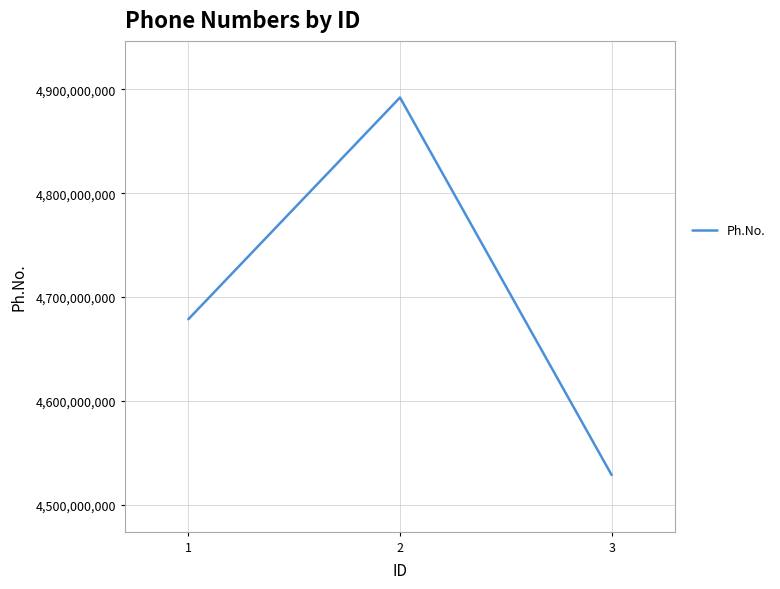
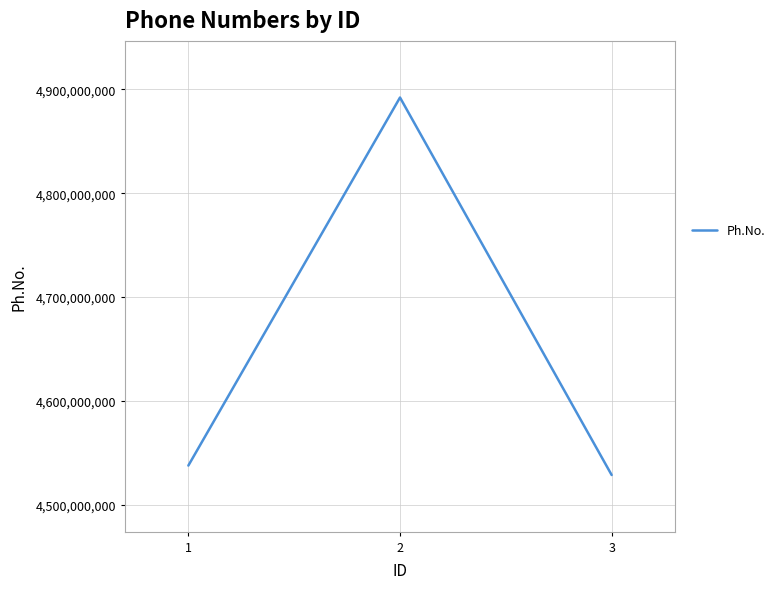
1: 4,679,000,000 -> 4,538,000,000
